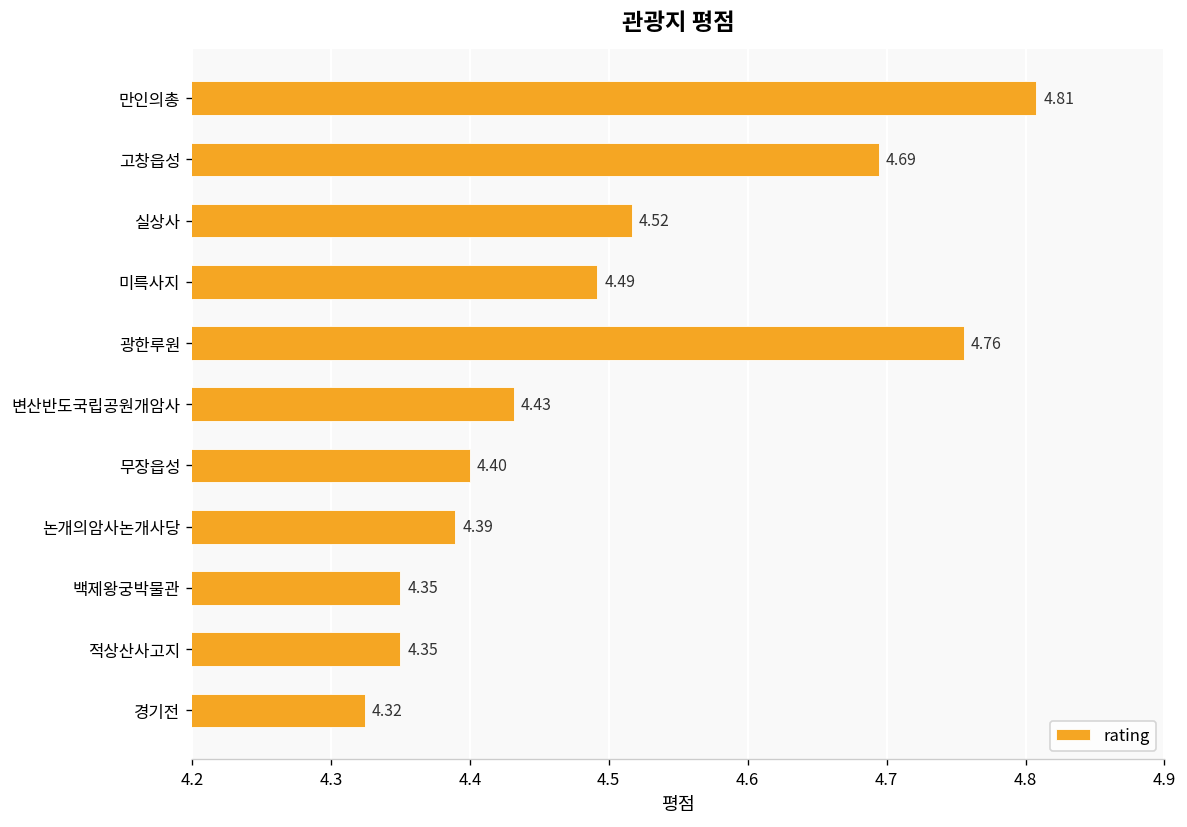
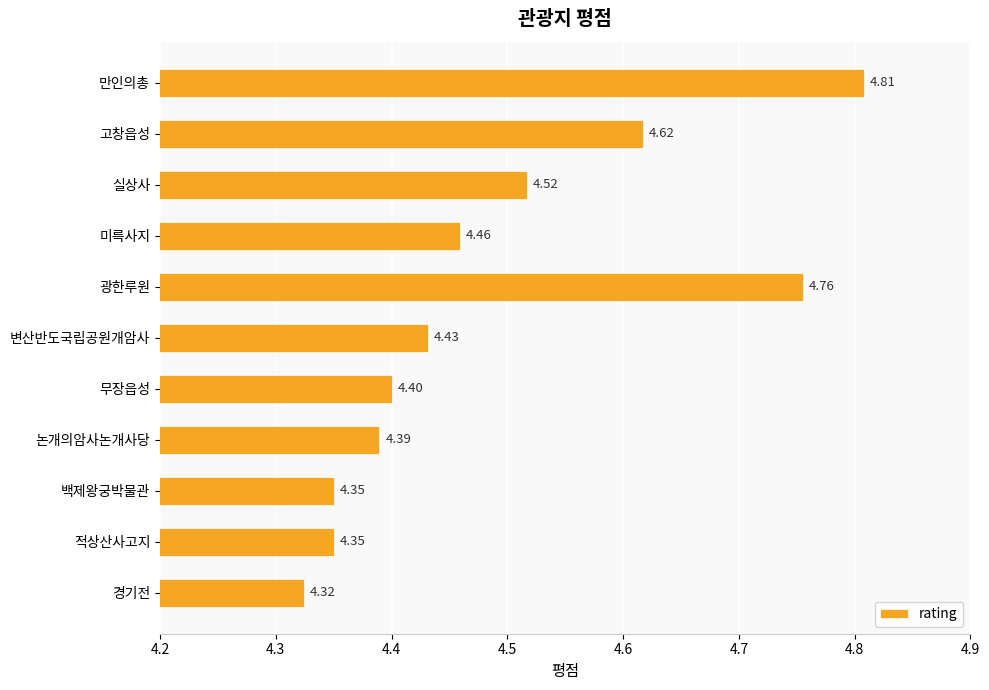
고창읍성: 4.69 -> 4.62
미륵사지: 4.49 -> 4.46
